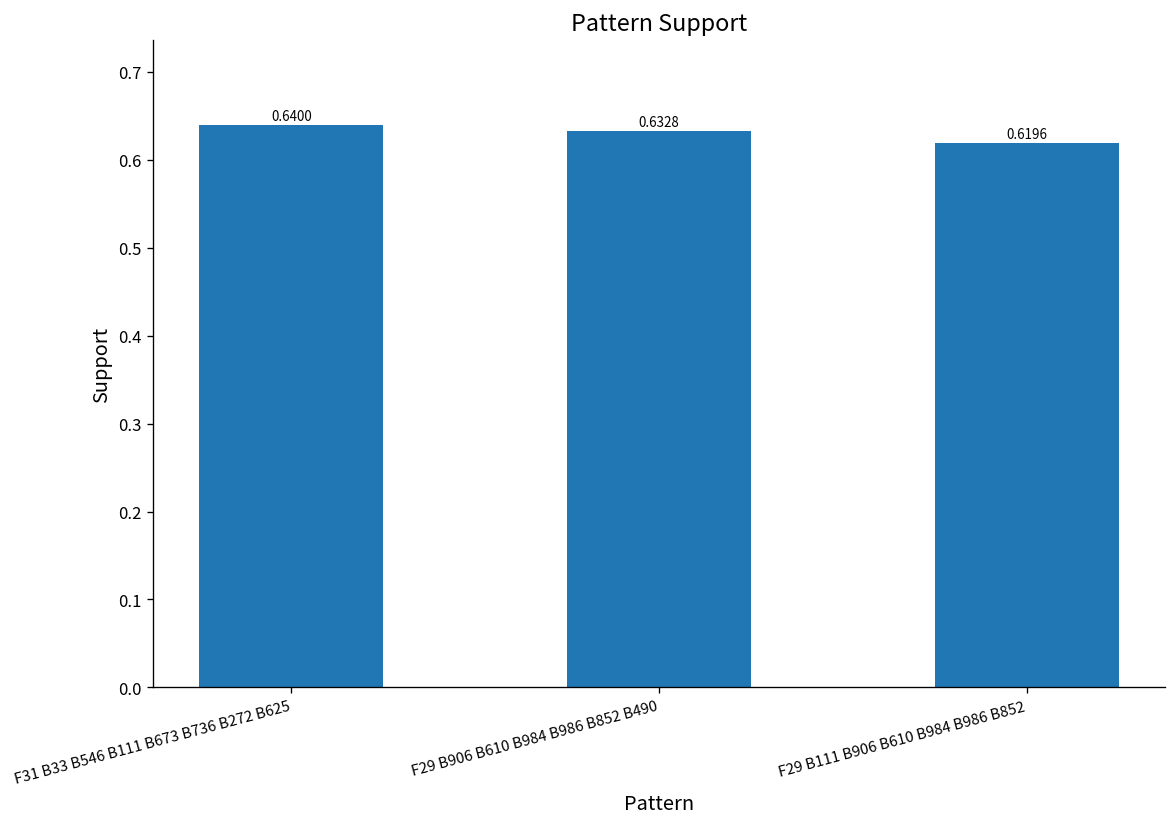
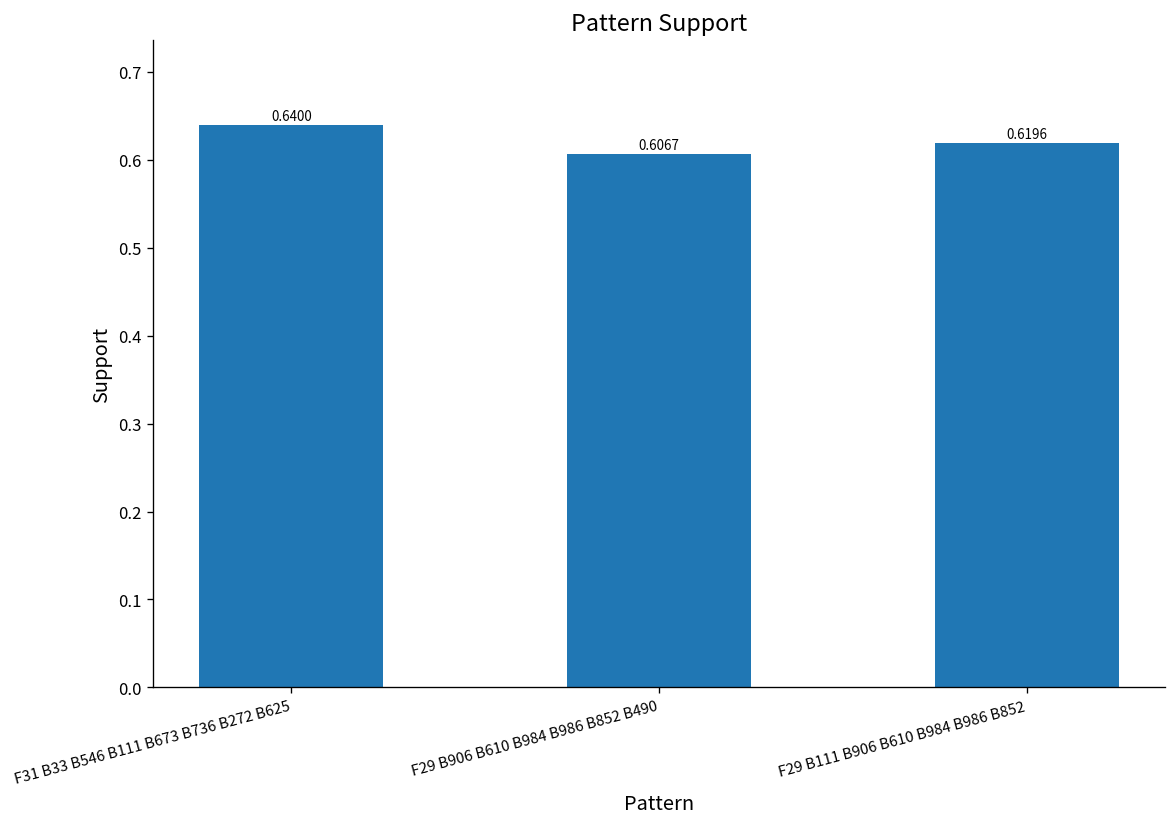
F29 B906 B610 B984 B986 B852 B490: 0.6328 -> 0.6067
